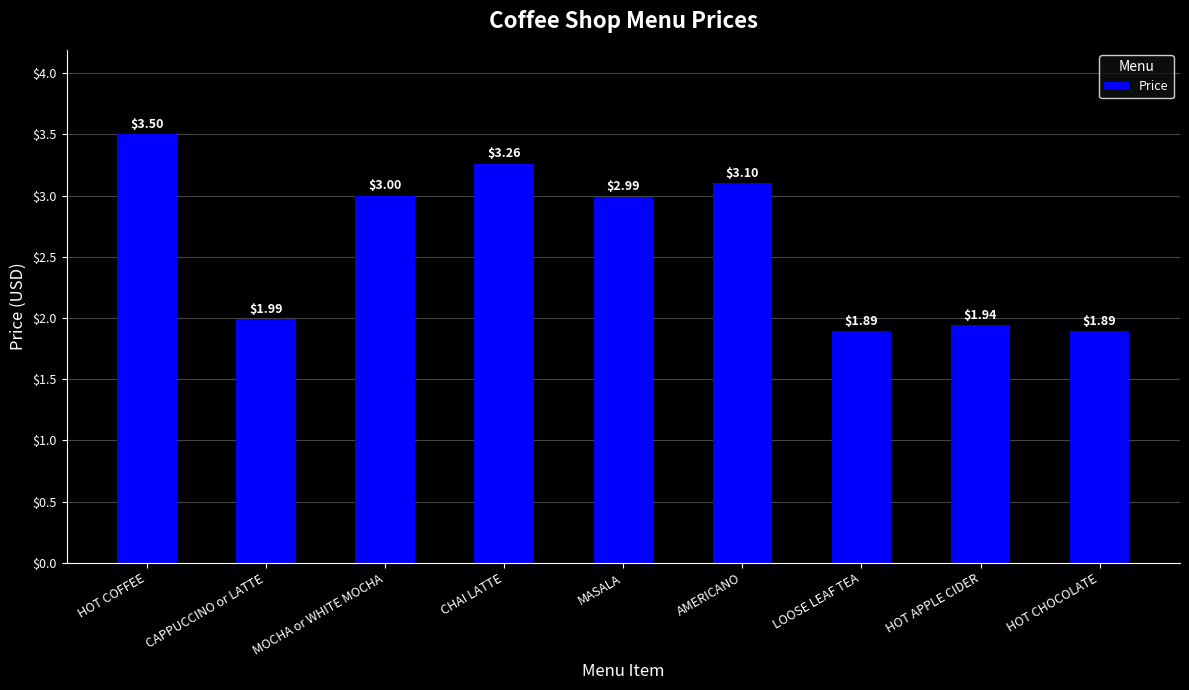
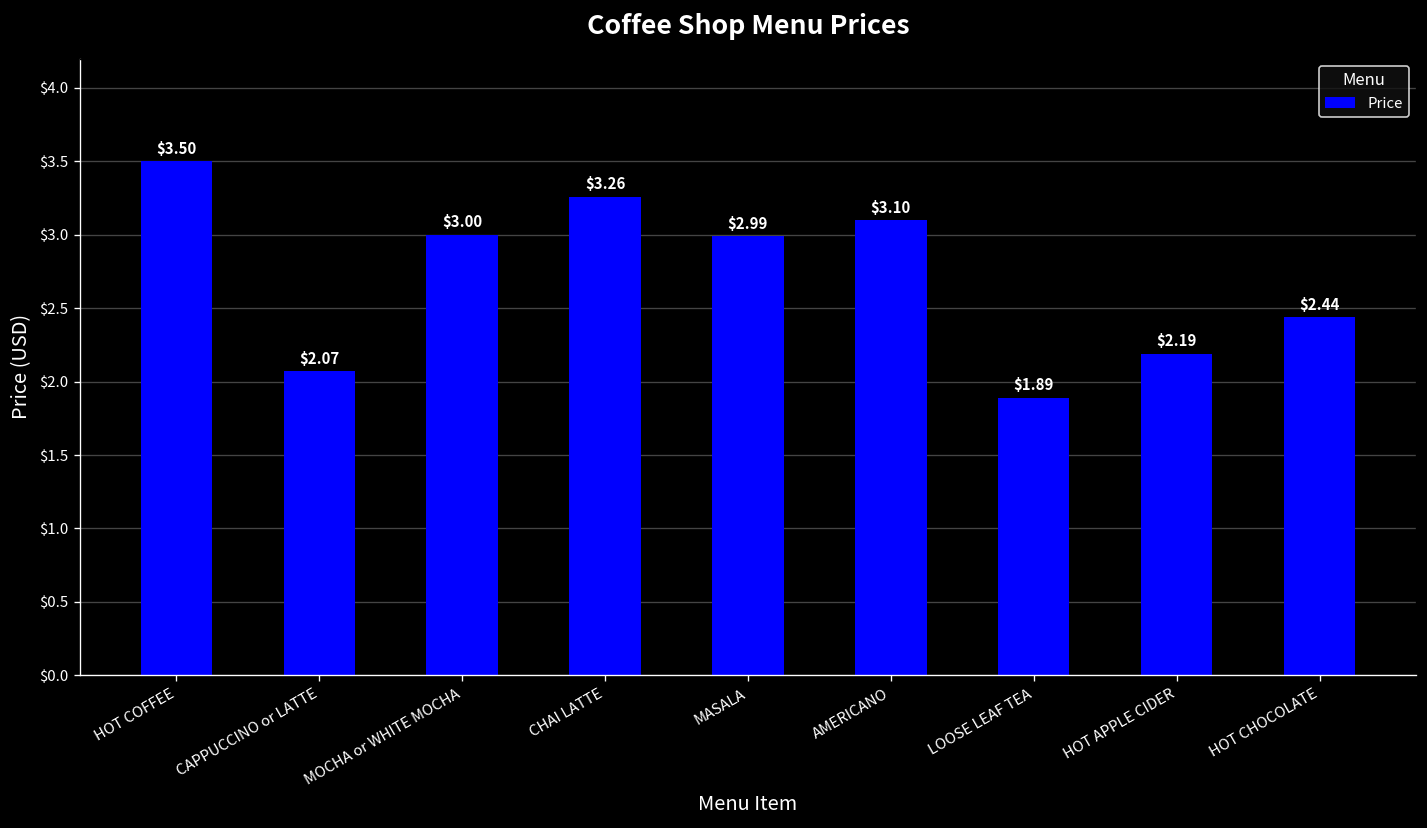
CAPPUCCINO or LATTE: $1.99 -> $2.07
HOT APPLE CIDER: $1.94 -> $2.19
HOT CHOCOLATE: $1.89 -> $2.44
